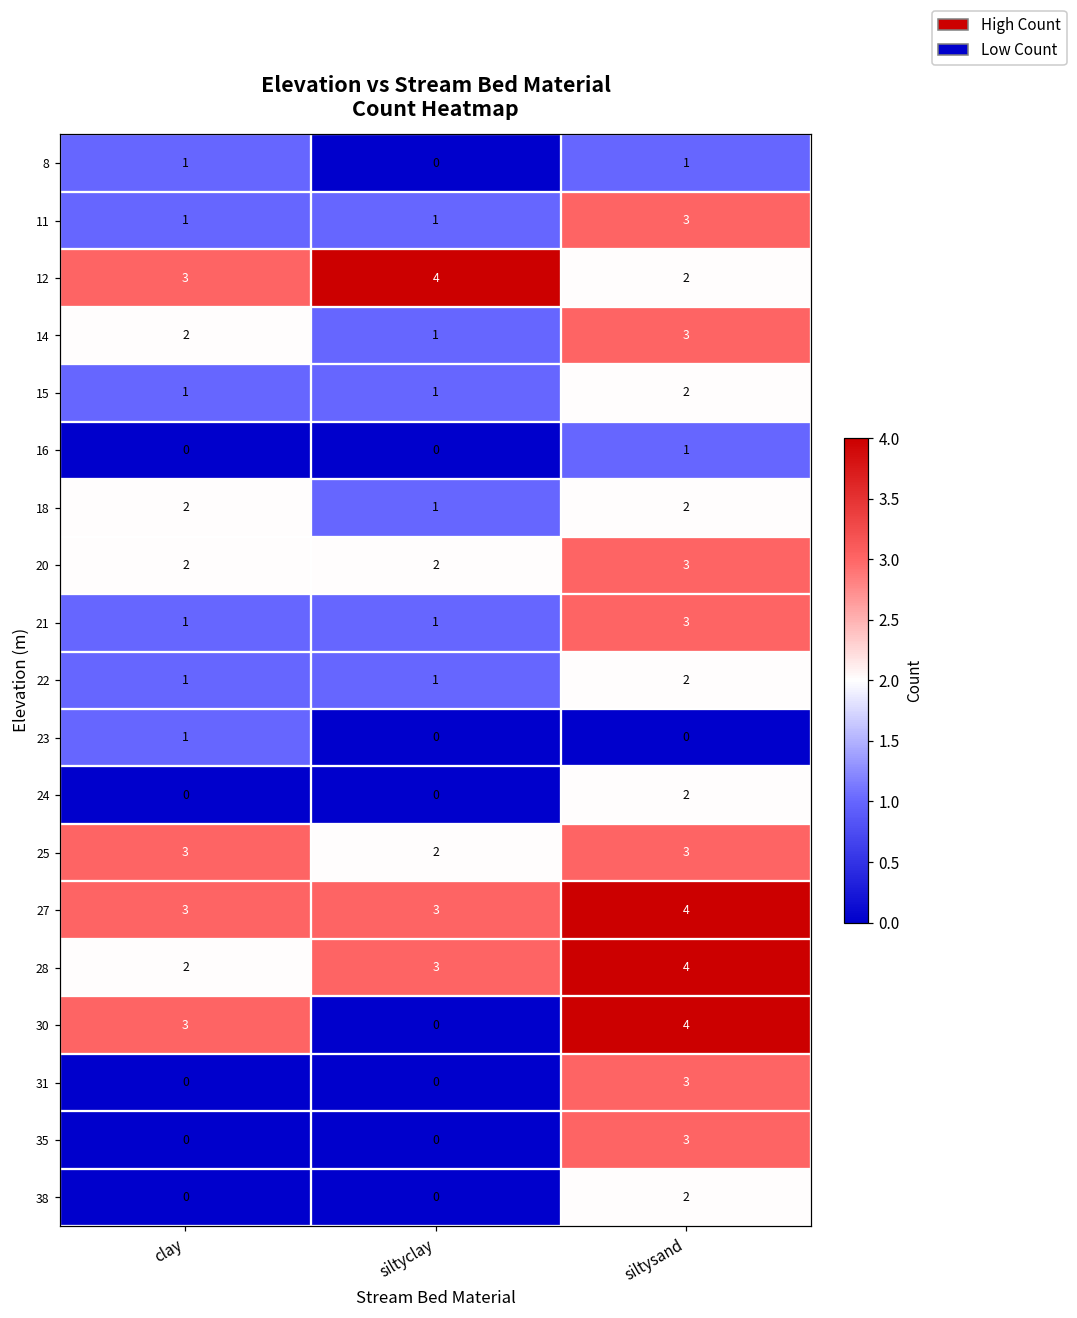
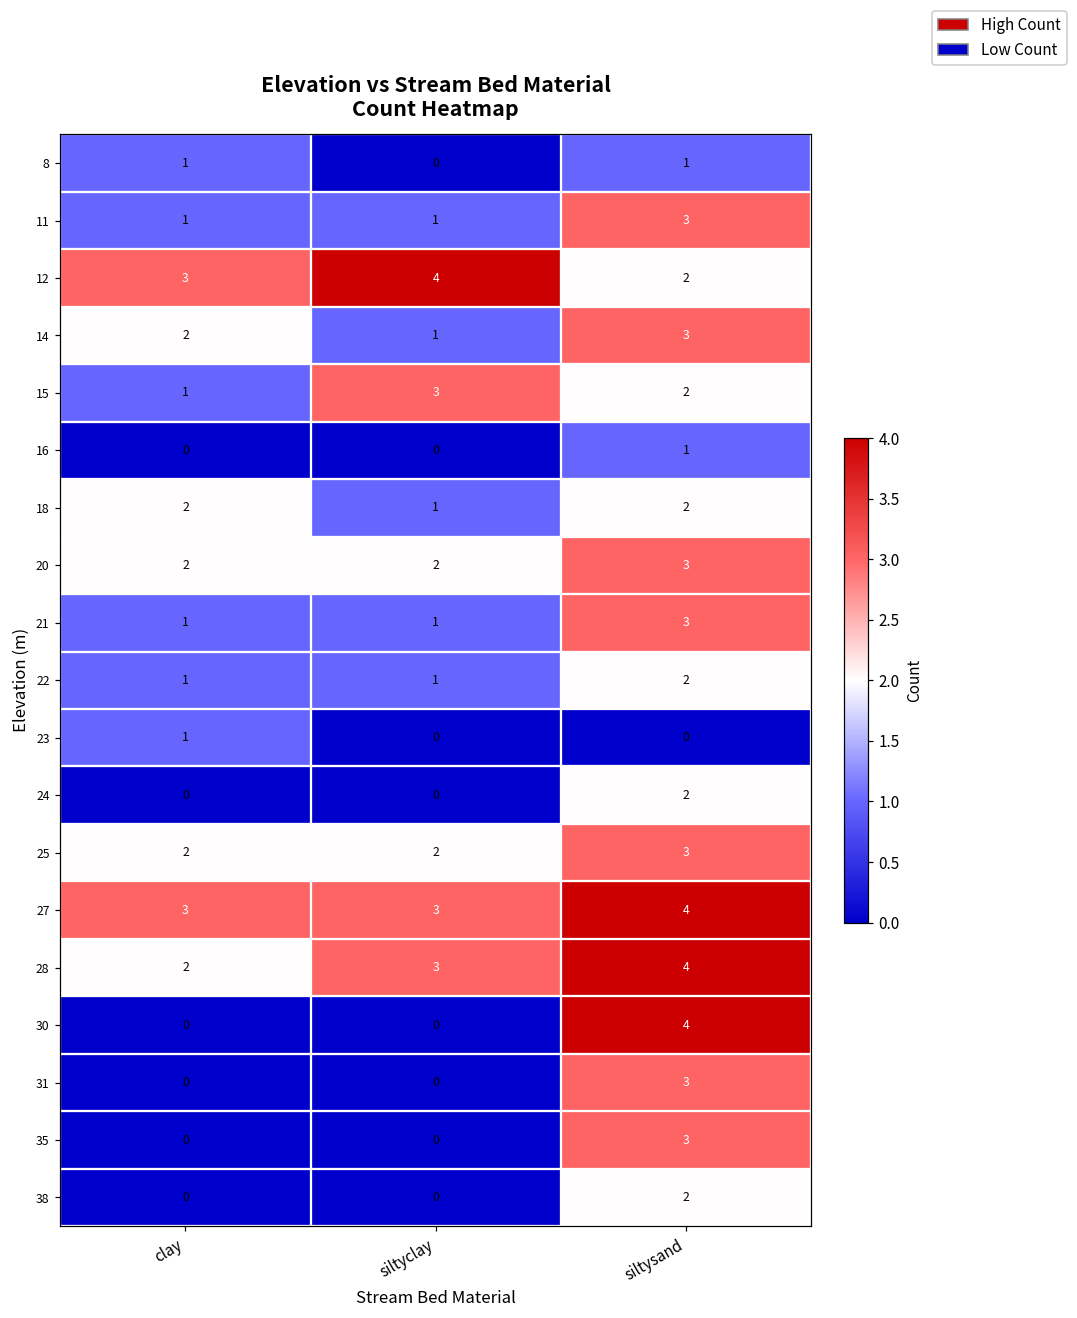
15, siltyclay: 1 -> 3
25, clay: 3 -> 2
30, clay: 3 -> 0
